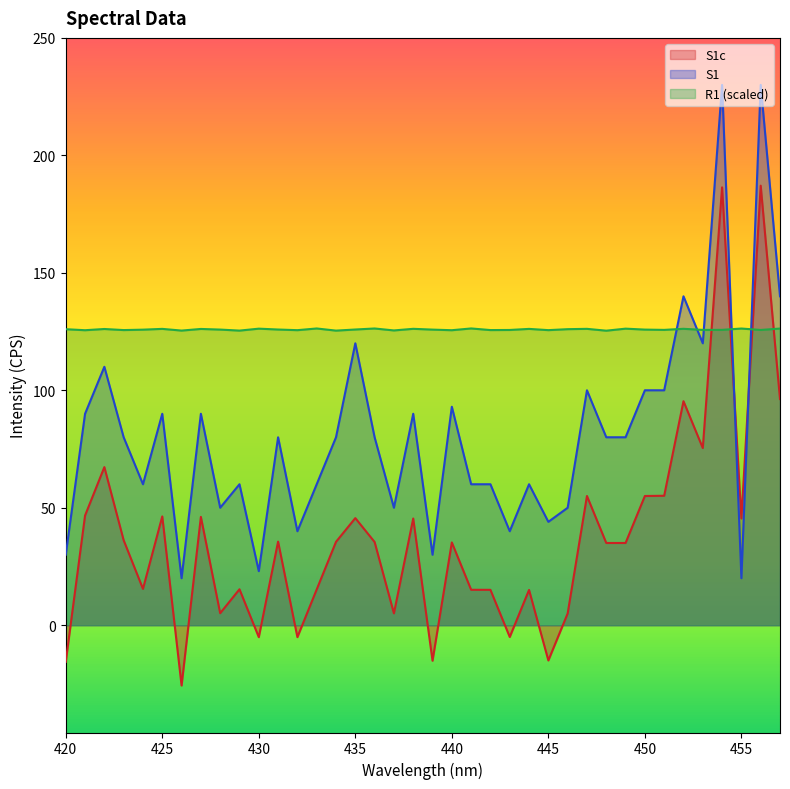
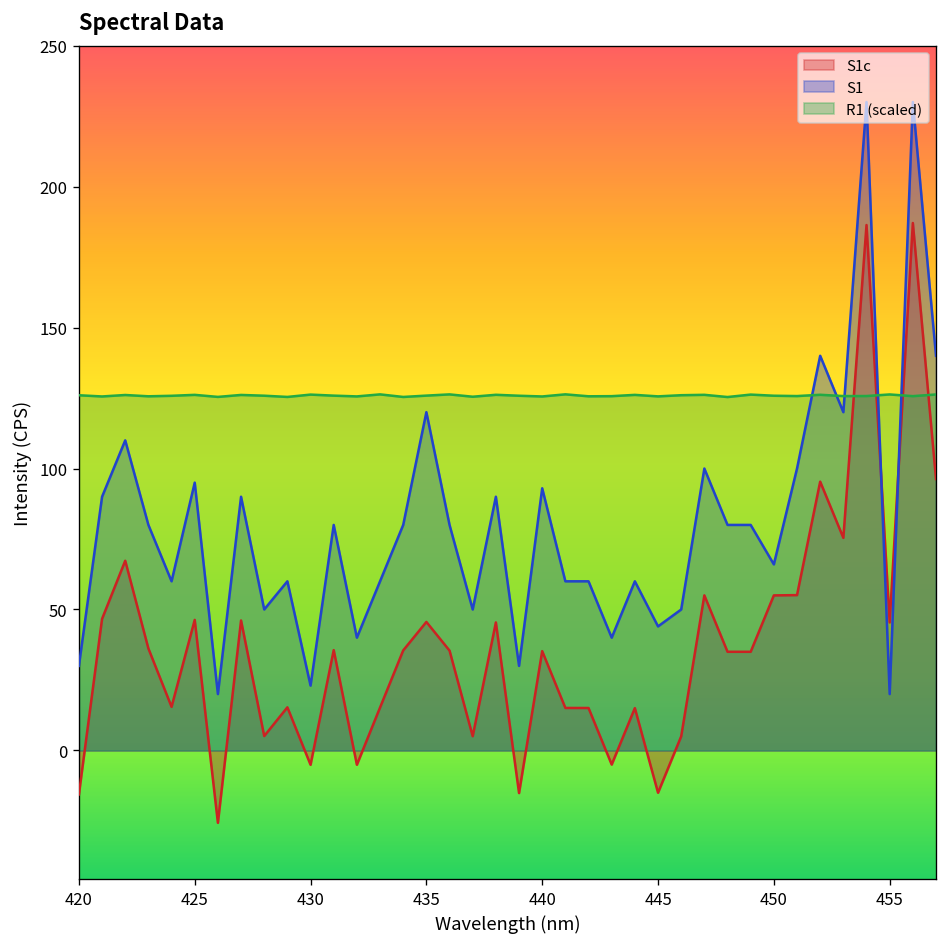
S1, 425: 90 -> 95
S1, 450: 100 -> 66
